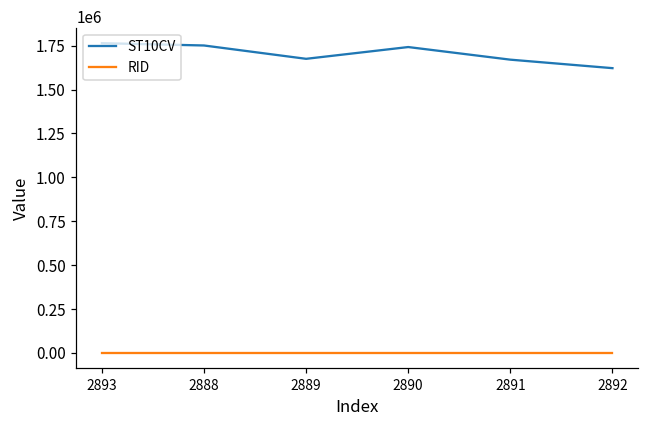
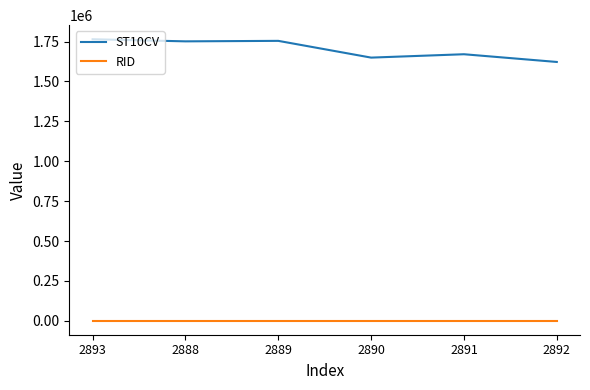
ST10CV, 2889: 1680000 -> 1750000
ST10CV, 2890: 1740000 -> 1650000
